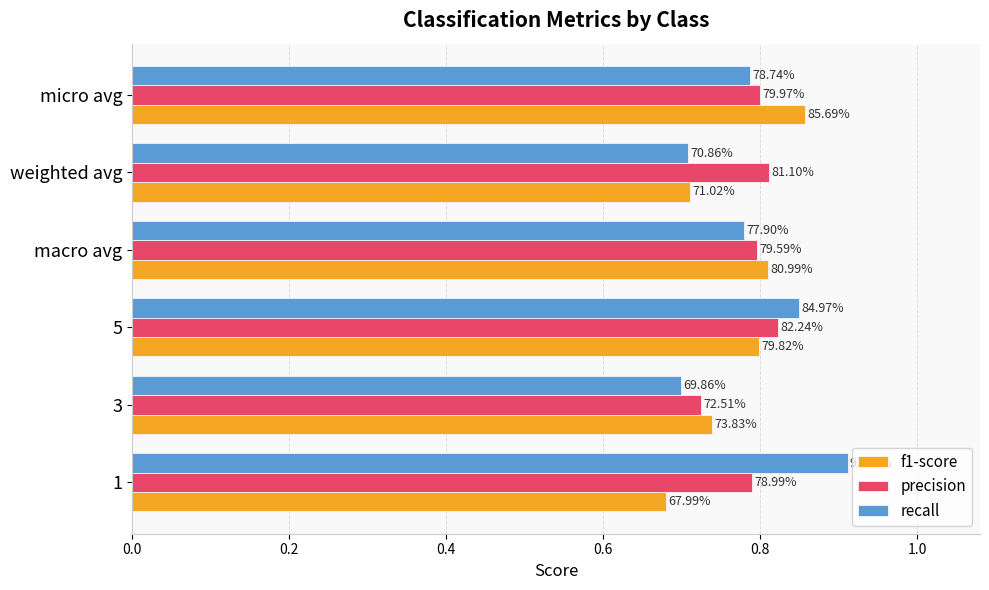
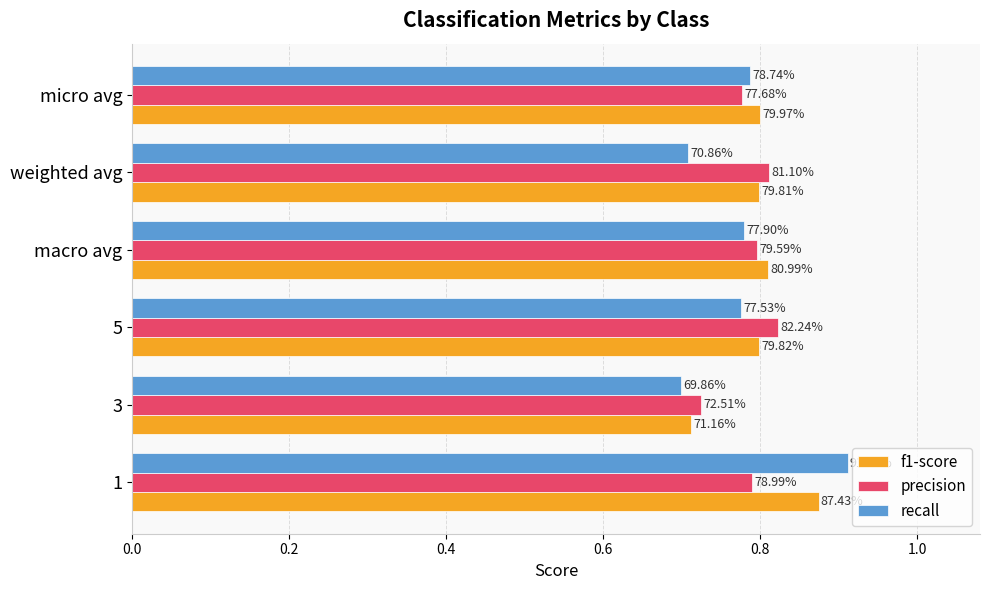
precision, micro avg: 79.97% -> 77.68%
f1-score, micro avg: 85.69% -> 79.97%
f1-score, weighted avg: 71.02% -> 79.81%
recall, 5: 84.97% -> 77.53%
f1-score, 3: 73.83% -> 71.16%
f1-score, 1: 0.68 -> 0.87
